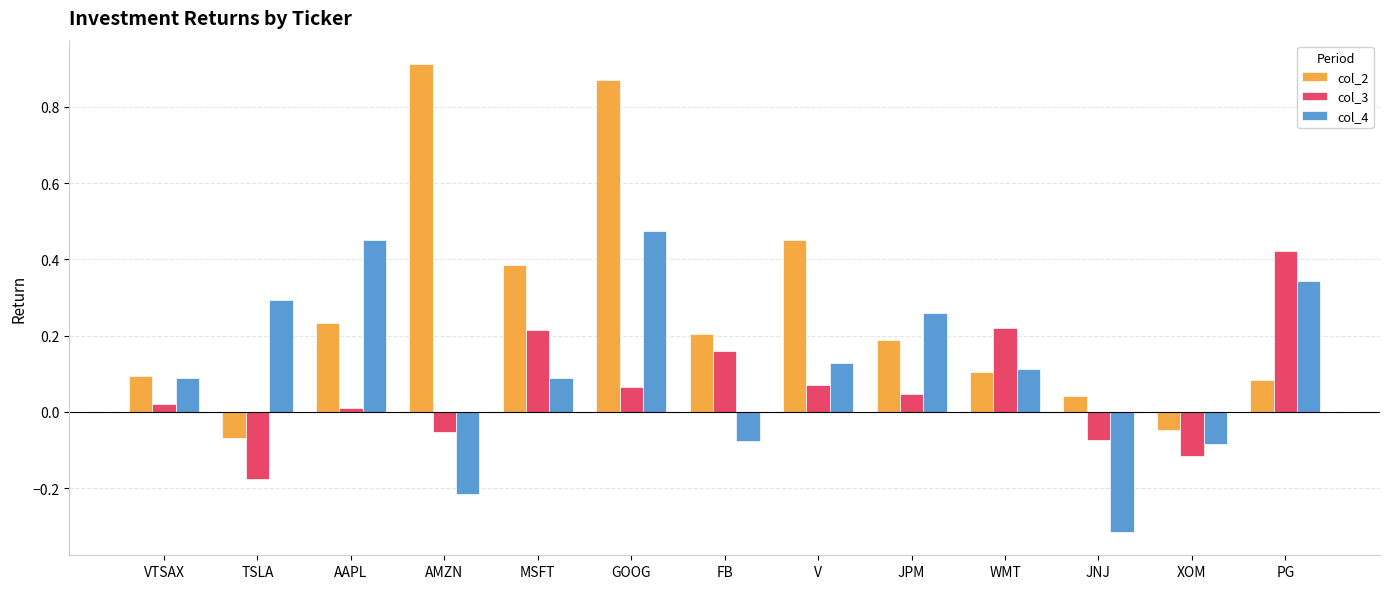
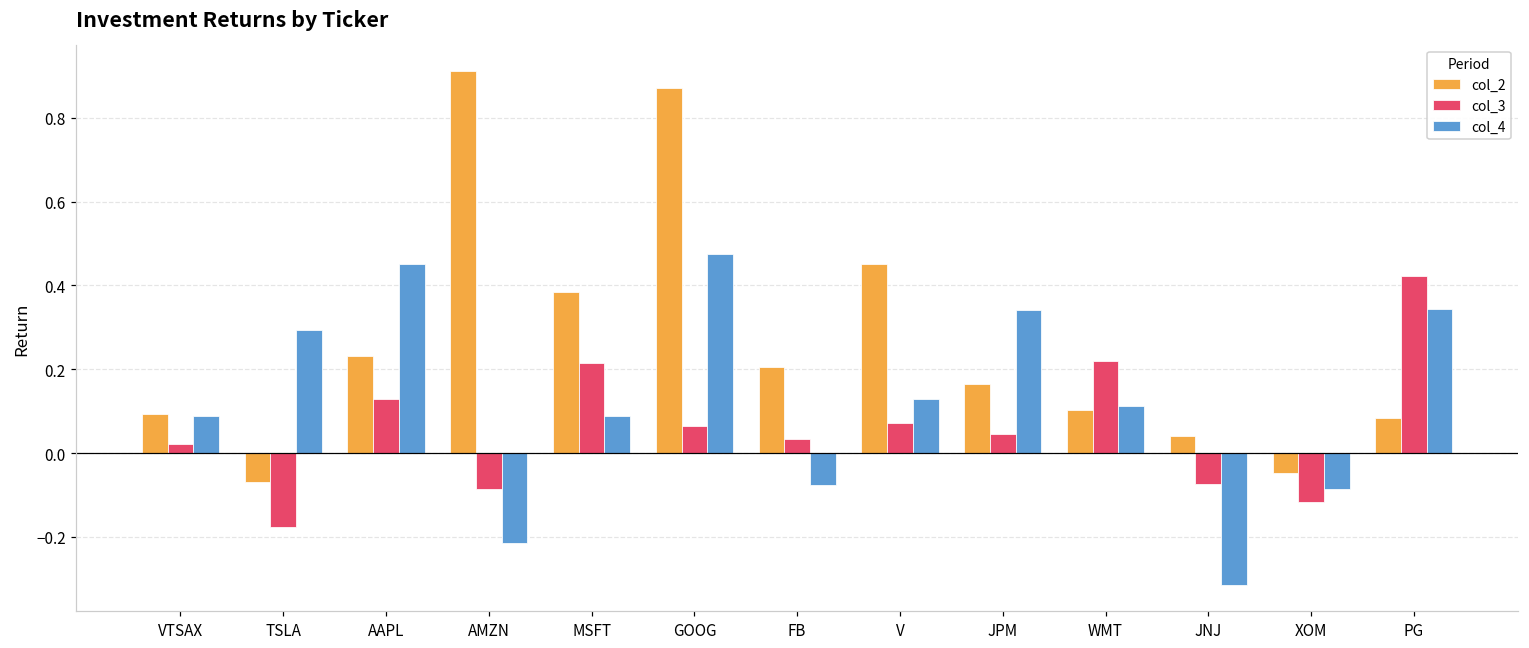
col_3, AAPL: 0.01 -> 0.13
col_3, AMZN: -0.05 -> -0.09
col_3, FB: 0.16 -> 0.03
col_2, JPM: 0.19 -> 0.17
col_4, JPM: 0.26 -> 0.34
